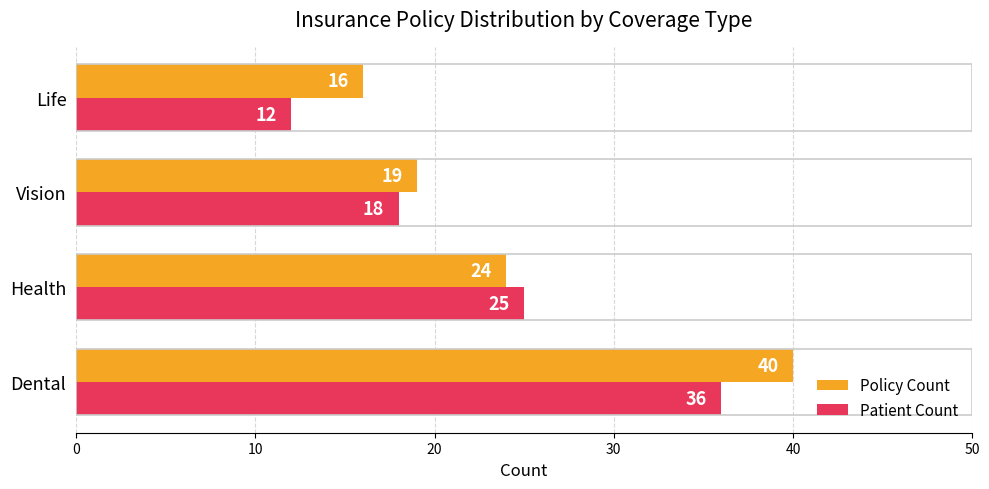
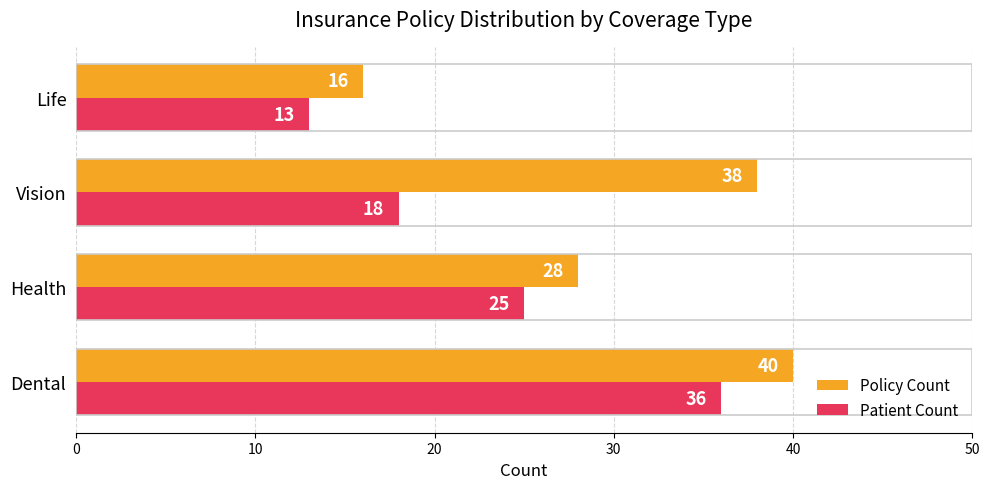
Patient Count, Life: 12 -> 13
Policy Count, Vision: 19 -> 38
Policy Count, Health: 24 -> 28
